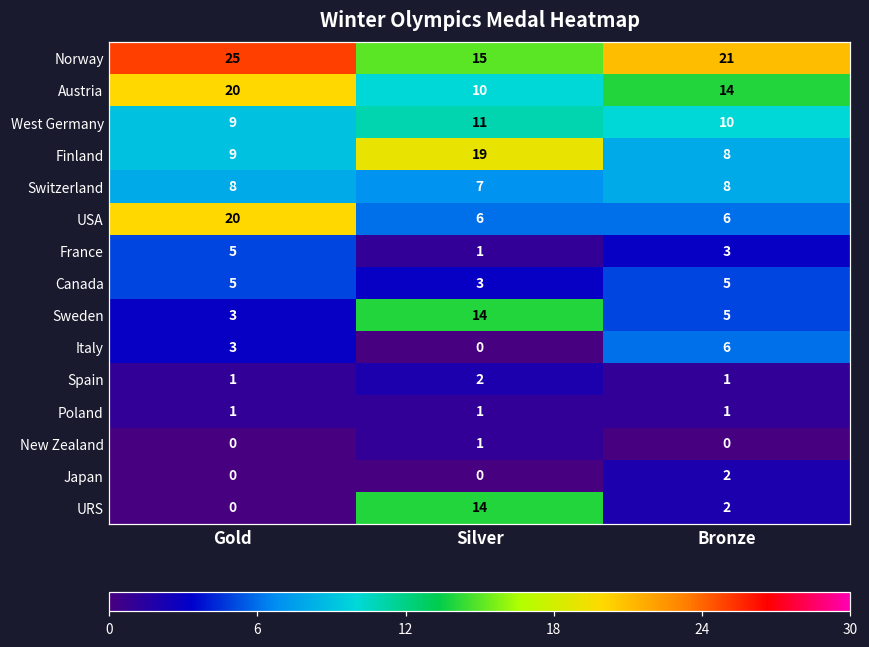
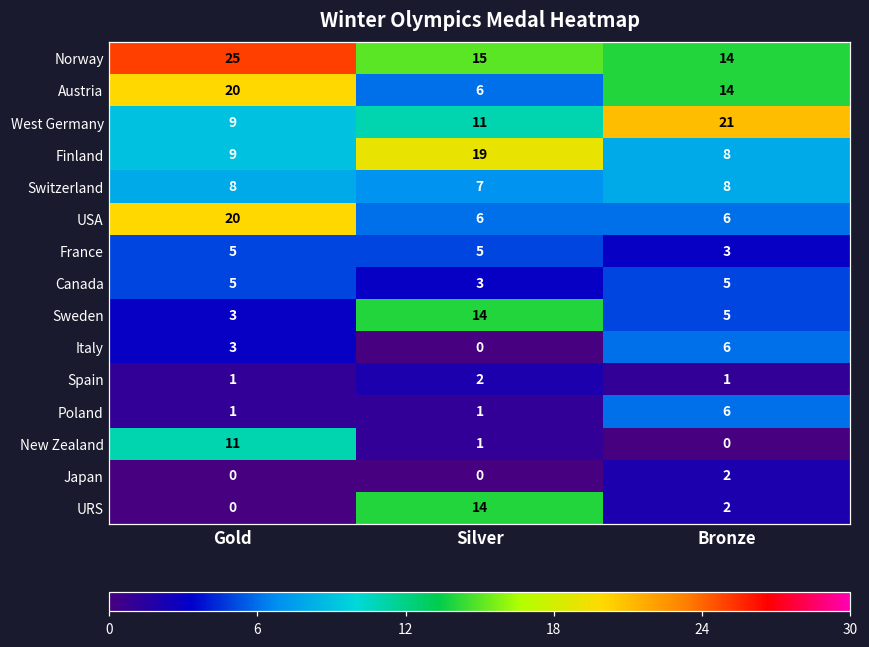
Norway, Bronze: 21 -> 14
Austria, Silver: 10 -> 6
West Germany, Bronze: 10 -> 21
France, Silver: 1 -> 5
Poland, Bronze: 1 -> 6
New Zealand, Gold: 0 -> 11
